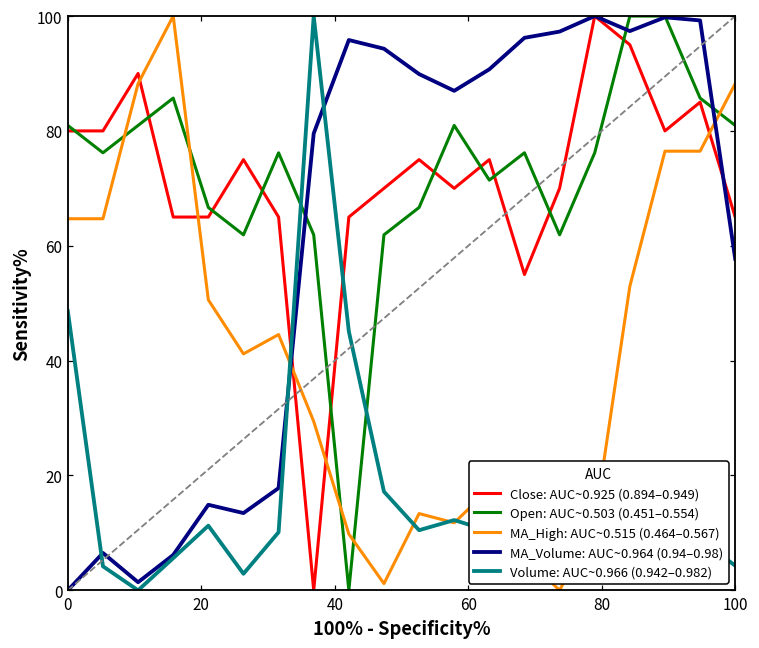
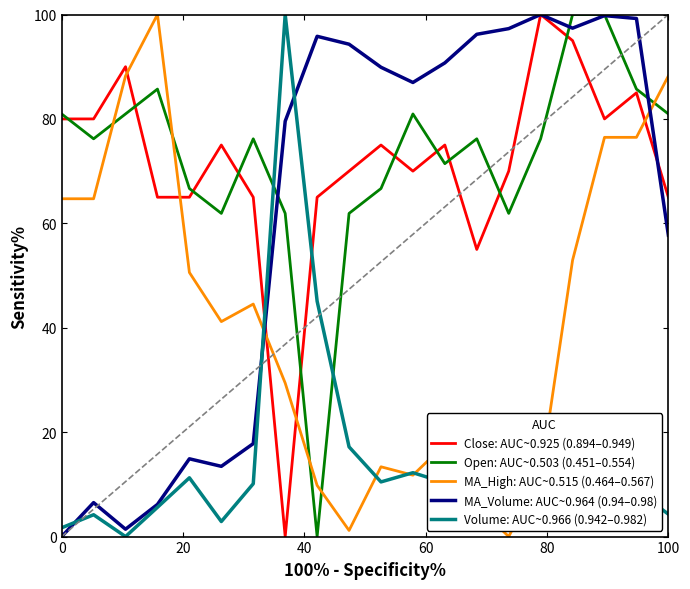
Volume: AUC~0.966 (0.942–0.982), 0: 49 -> 2
